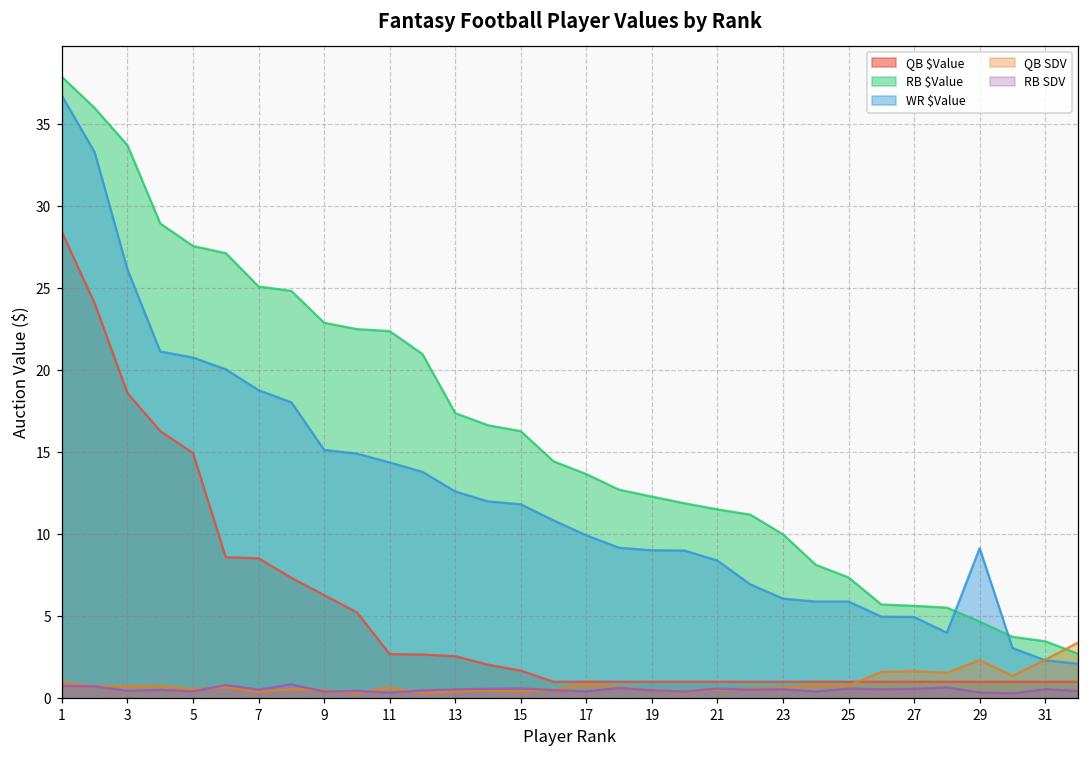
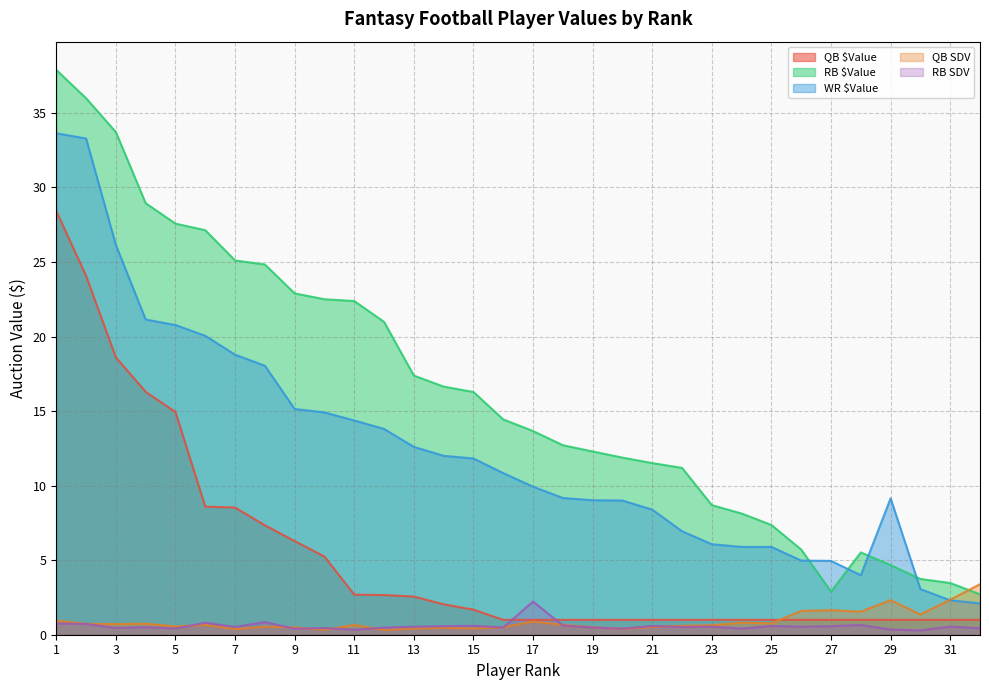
WR $Value, 1: 36.7 -> 33.6
RB SDV, 17: 0.4 -> 2.2
RB $Value, 23: 10.0 -> 8.7
RB $Value, 27: 5.6 -> 2.9
